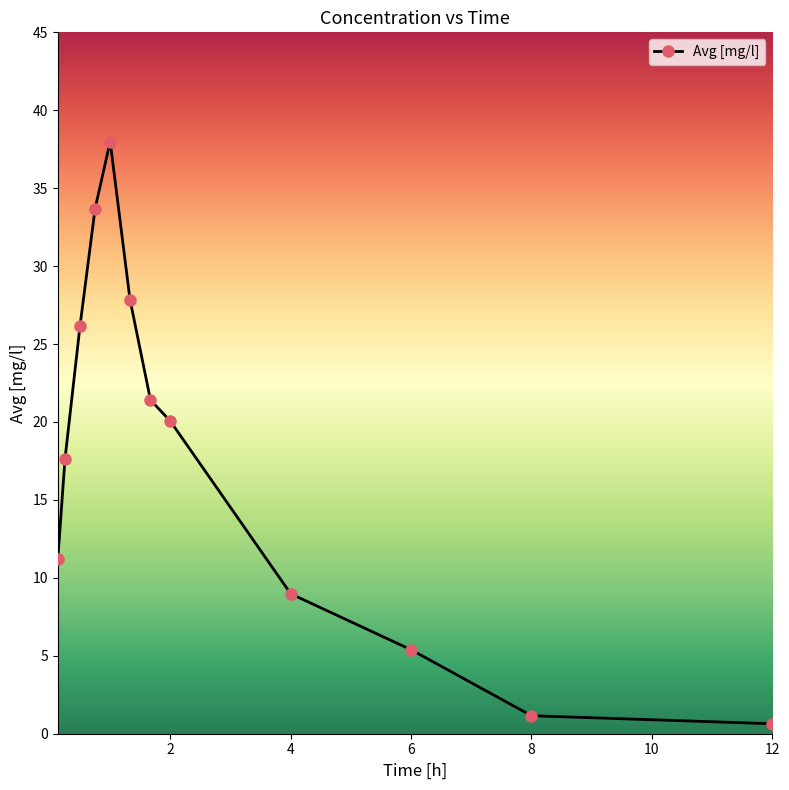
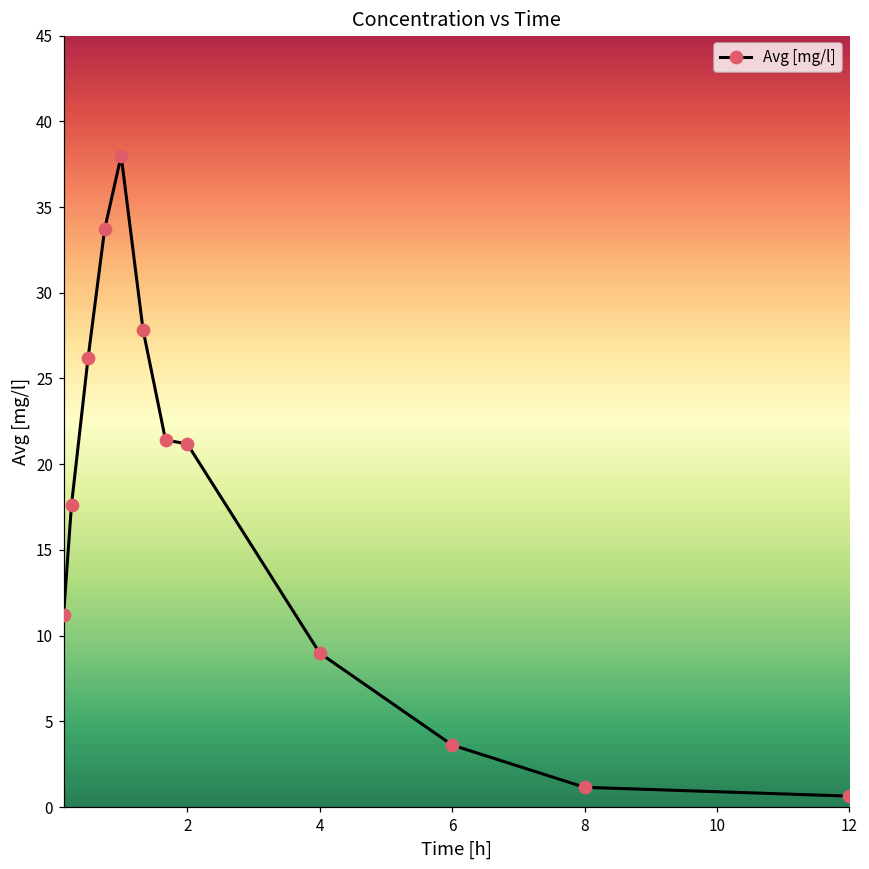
2: 20.1 -> 21.2
6: 5.4 -> 3.6
